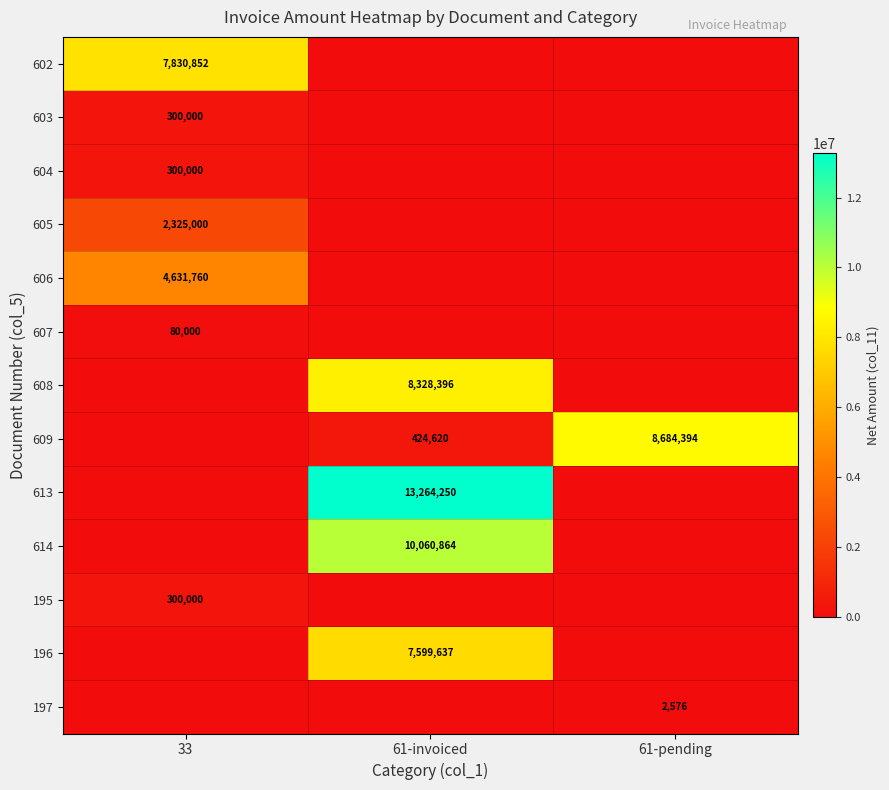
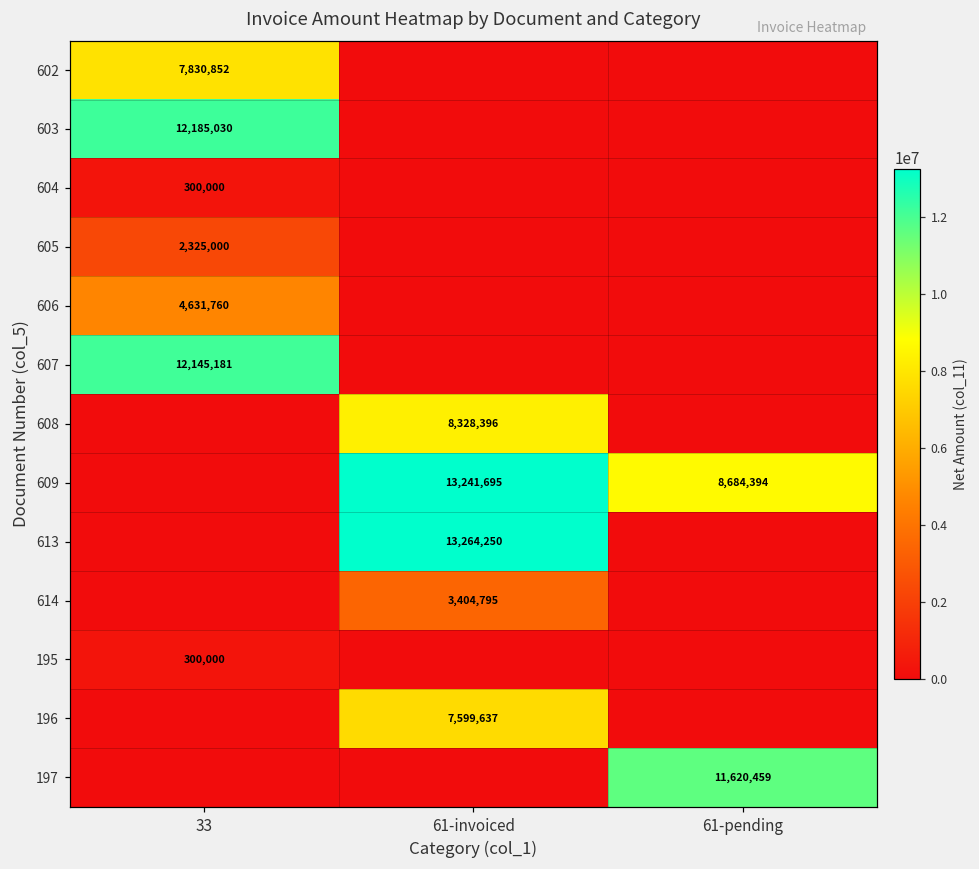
603, 33: 300,000 -> 12,185,030
607, 33: 80,000 -> 12,145,181
609, 61-invoiced: 424,620 -> 13,241,695
614, 61-invoiced: 10,060,864 -> 3,404,795
197, 61-pending: 2,576 -> 11,620,459
